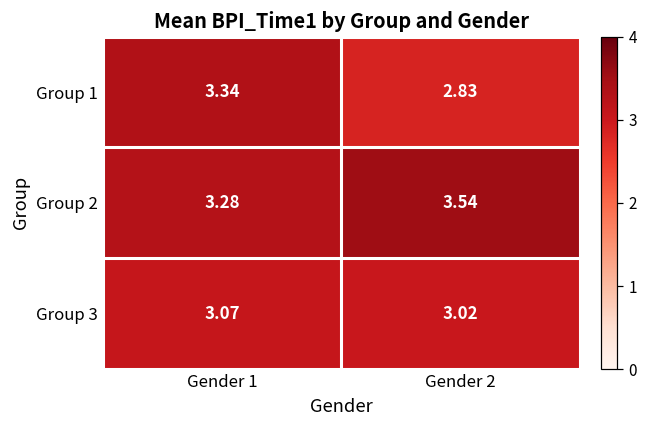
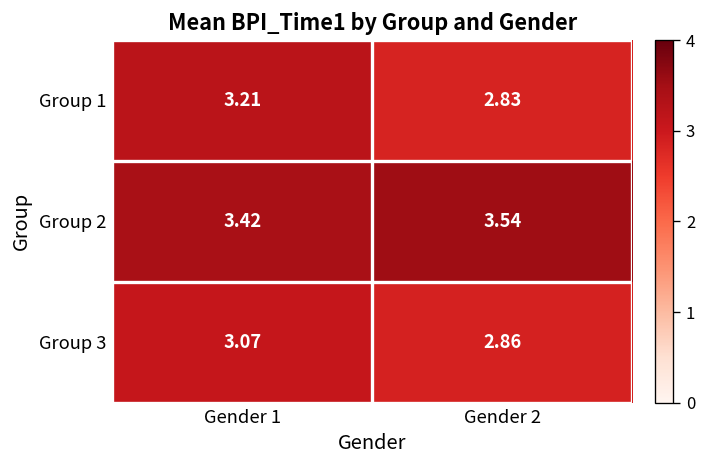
Group 1, Gender 1: 3.34 -> 3.21
Group 2, Gender 1: 3.28 -> 3.42
Group 3, Gender 2: 3.02 -> 2.86
